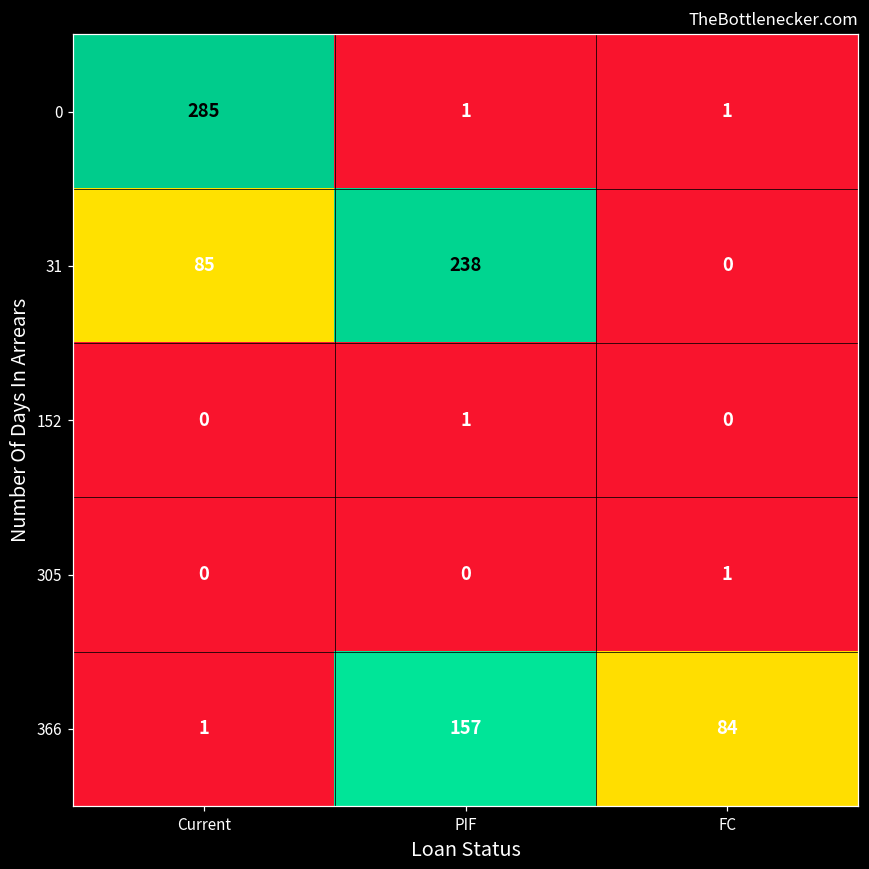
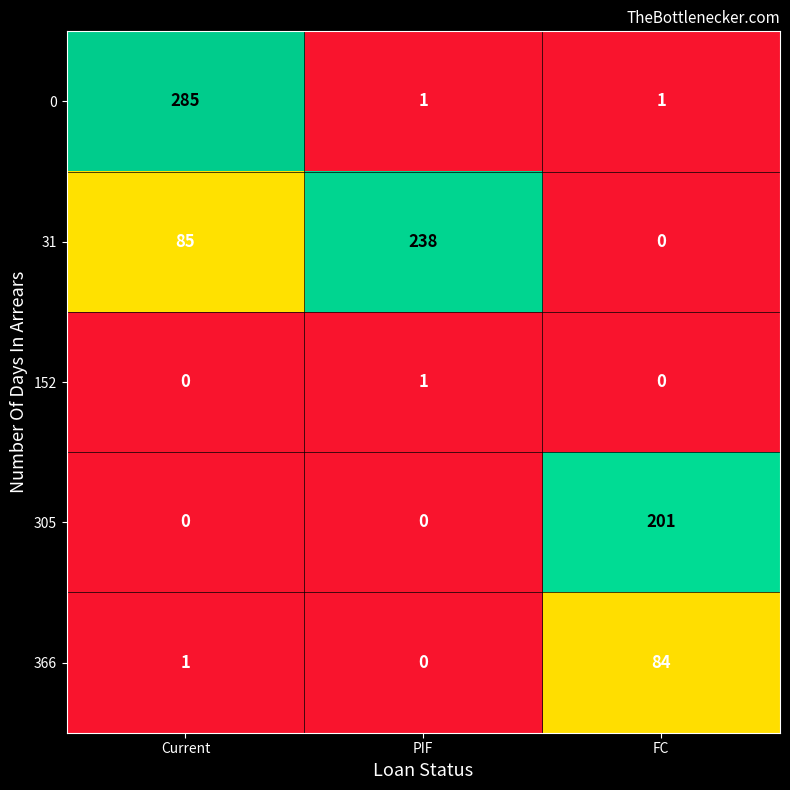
305, FC: 1 -> 201
366, PIF: 157 -> 0
